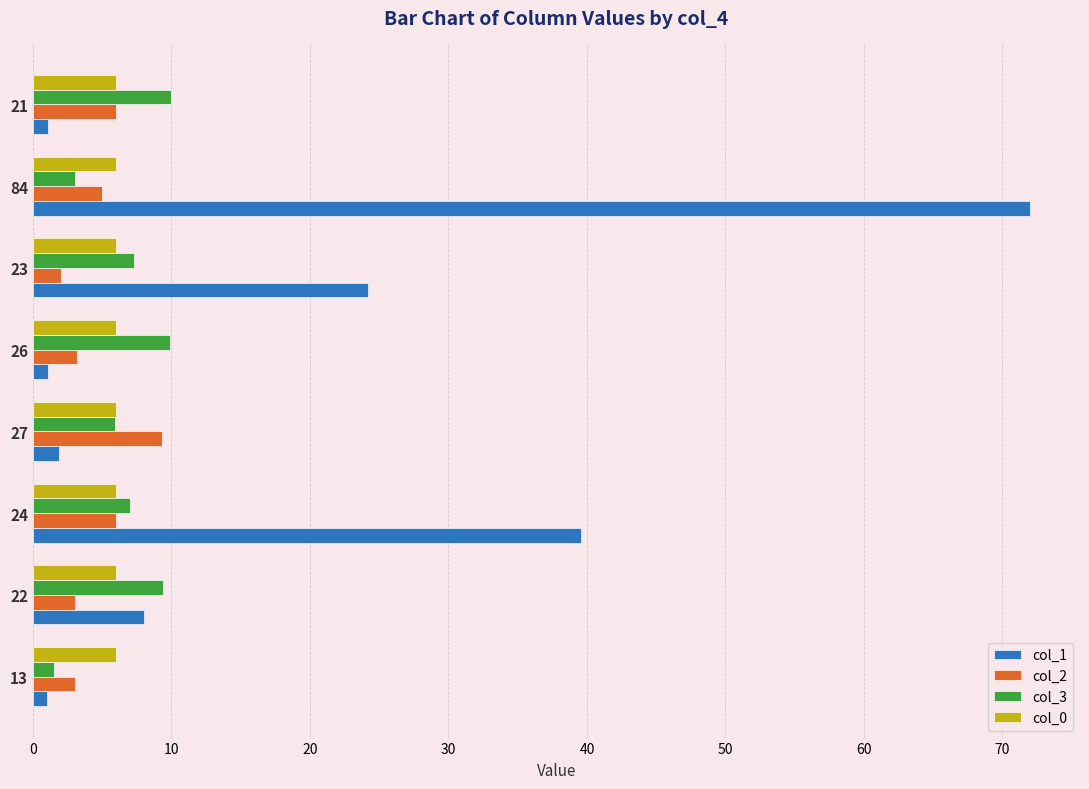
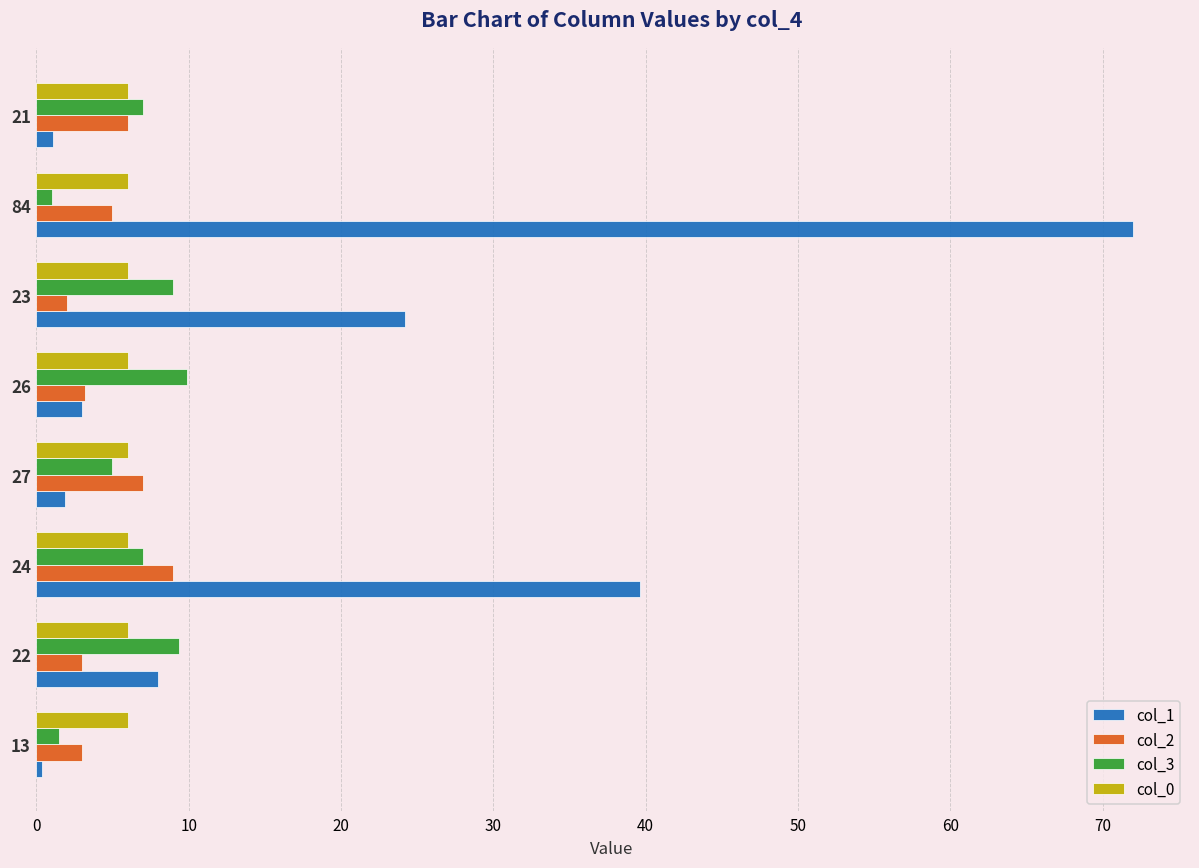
col_3, 21: 10 -> 7
col_3, 84: 3 -> 1
col_3, 23: 7.3 -> 9.0
col_1, 26: 1.1 -> 3.0
col_3, 27: 5.9 -> 5.0
col_2, 27: 9.3 -> 7.0
col_2, 24: 6 -> 9
col_1, 13: 1.0 -> 0.4
